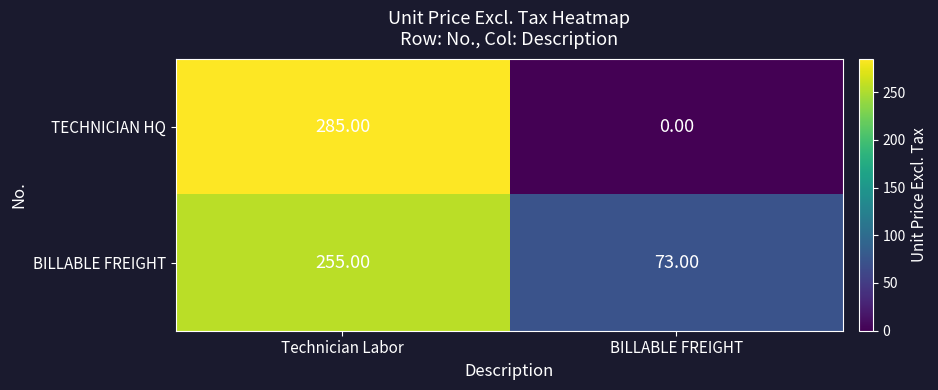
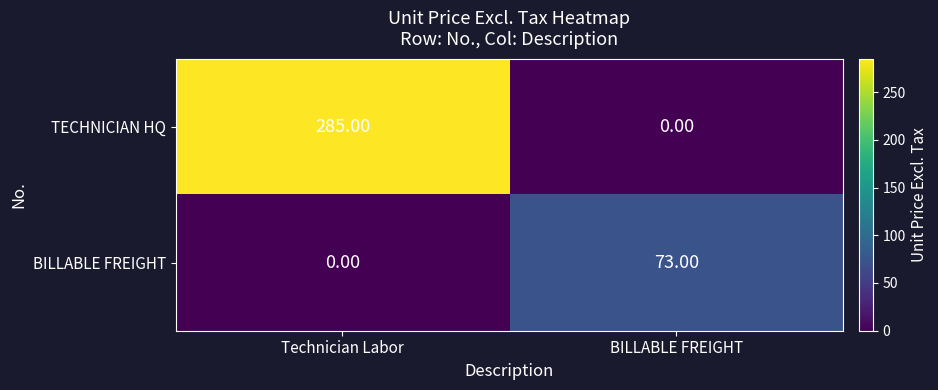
BILLABLE FREIGHT, Technician Labor: 255.00 -> 0.00
